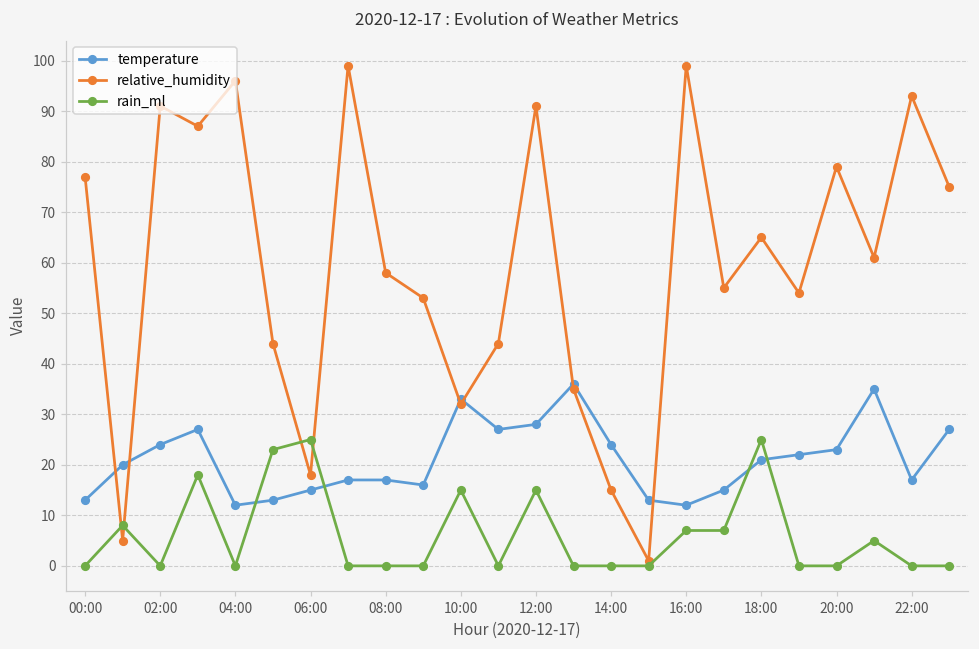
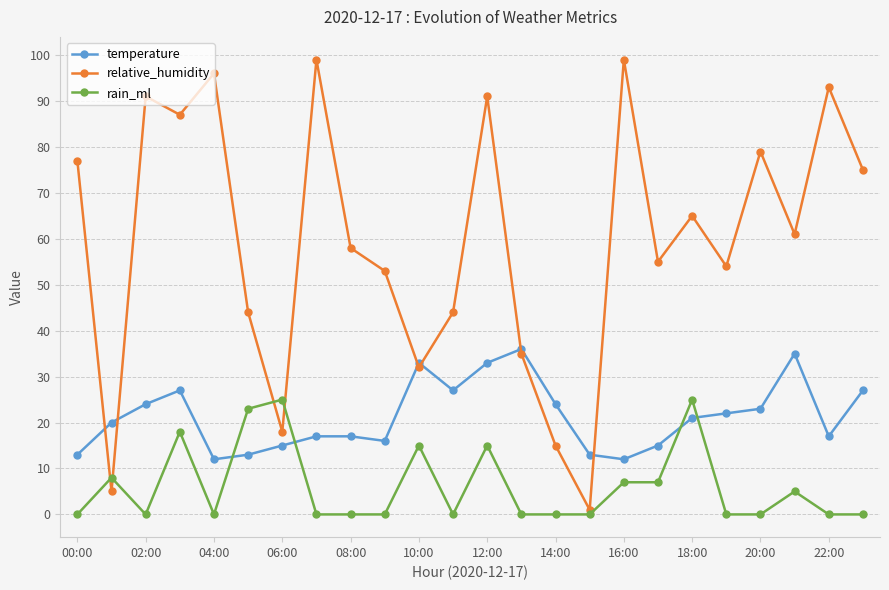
temperature, 12:00: 28 -> 33
